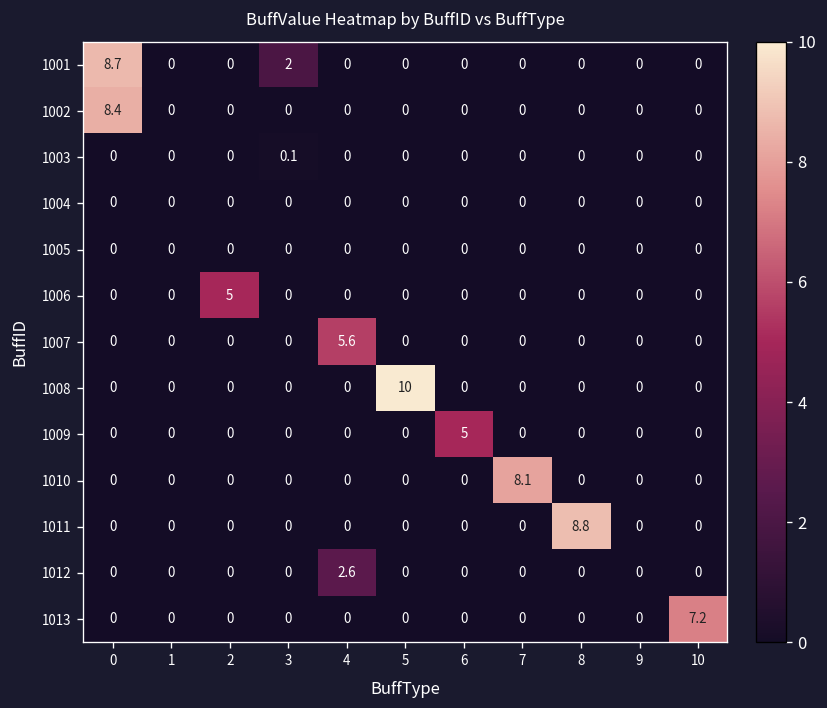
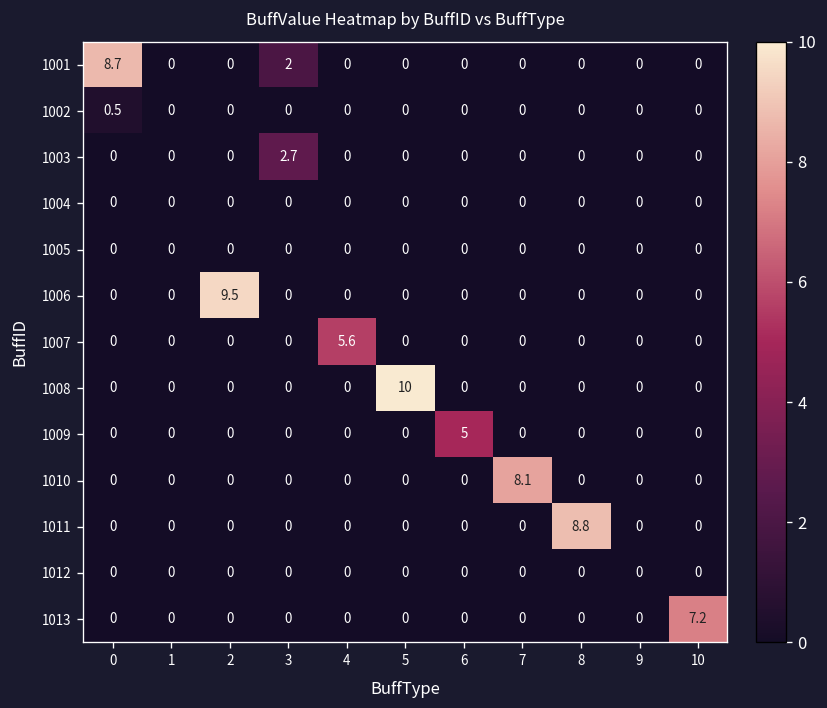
1002, 0: 8.4 -> 0.5
1003, 3: 0.1 -> 2.7
1006, 2: 5 -> 9.5
1012, 4: 2.6 -> 0
